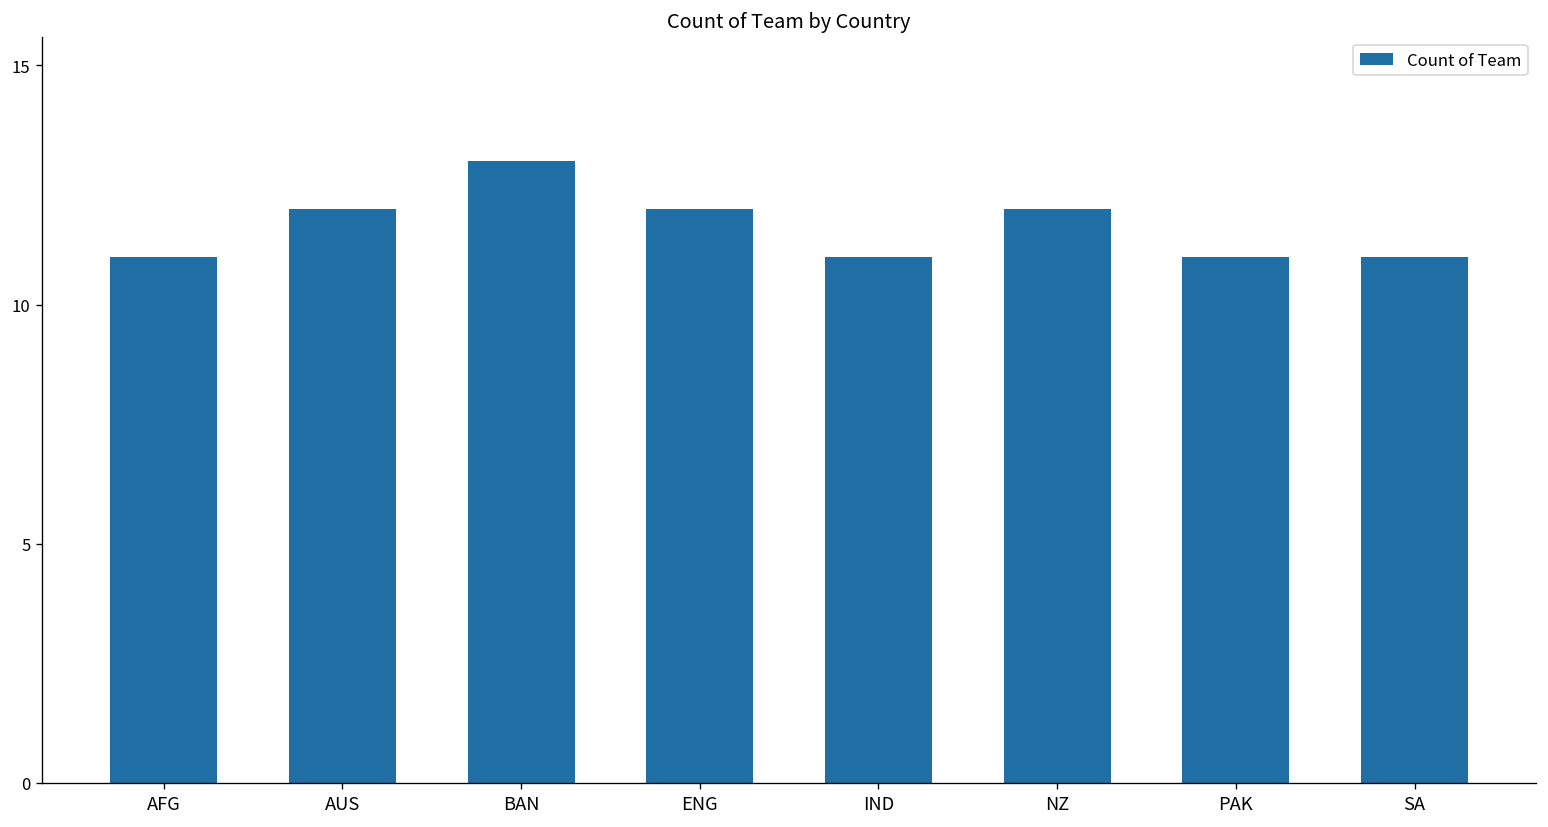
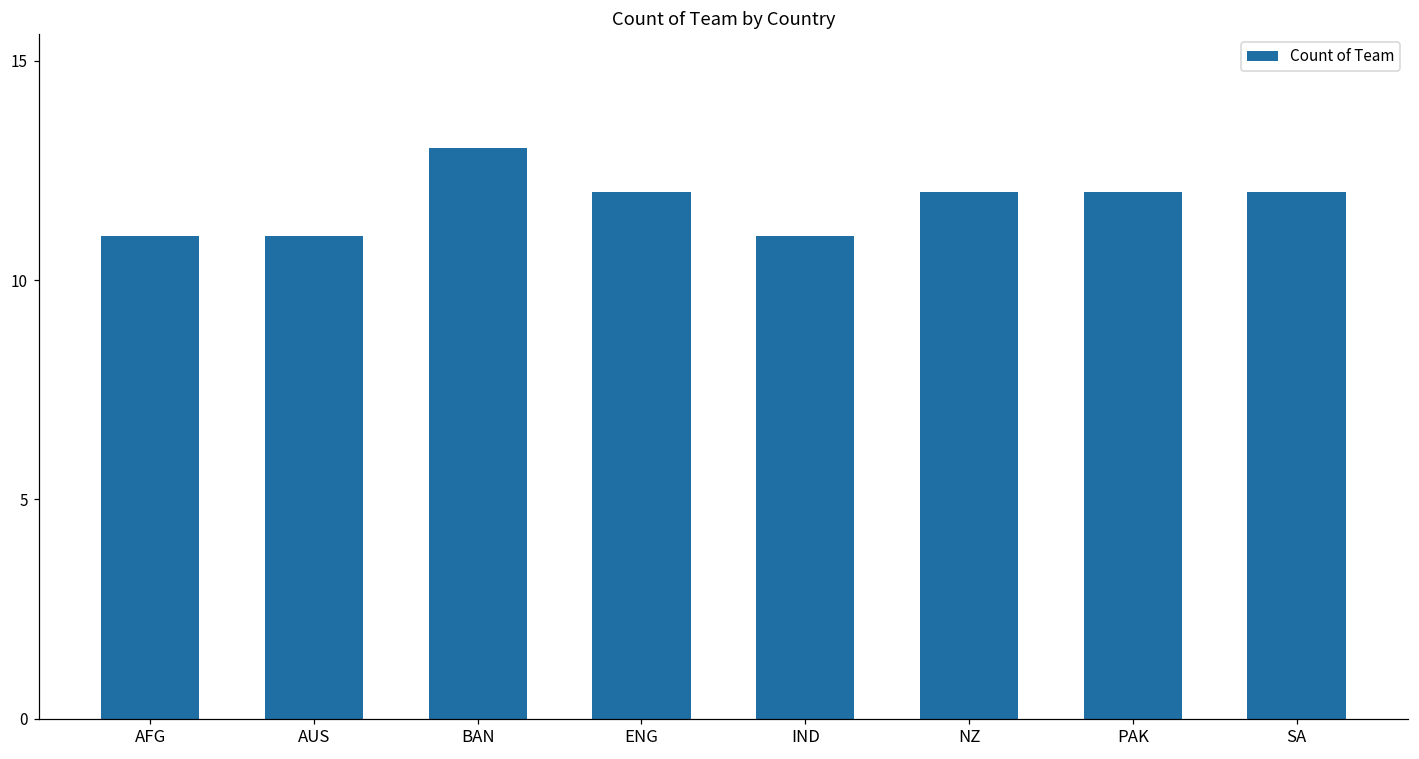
AUS: 12 -> 11
PAK: 11 -> 12
SA: 11 -> 12
